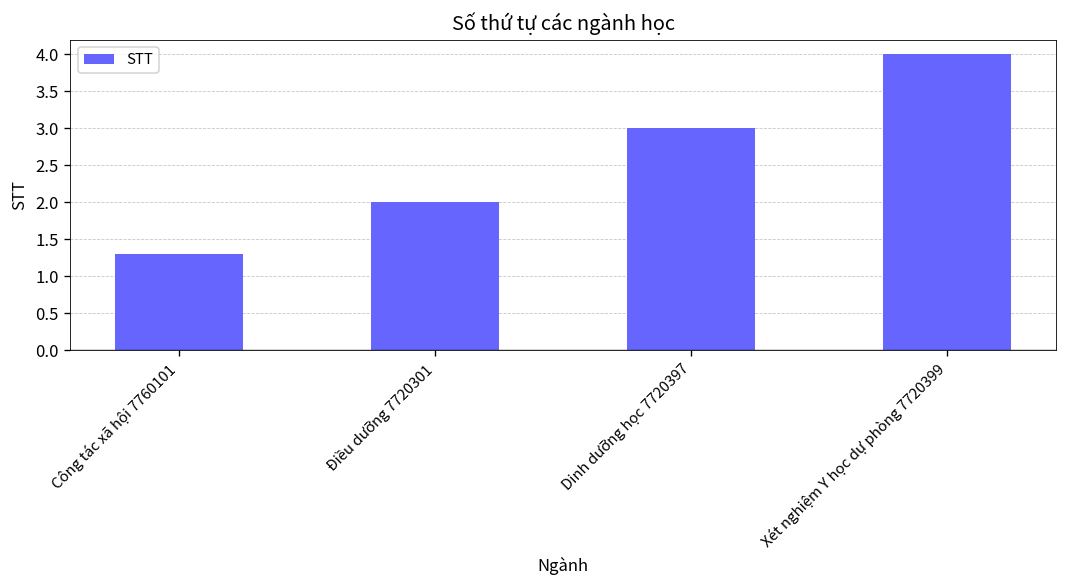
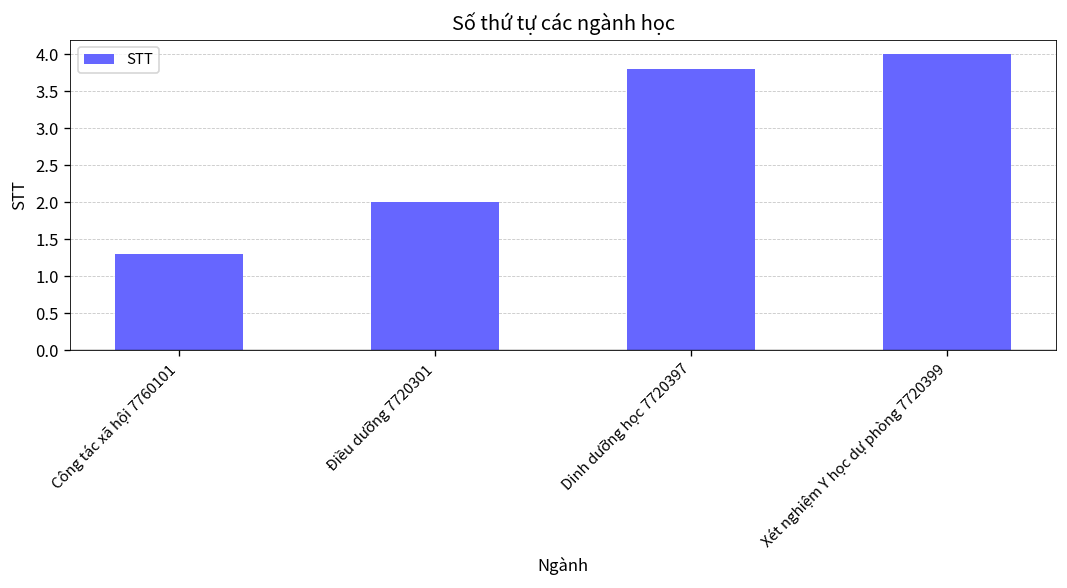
Dinh dưỡng học 7720397: 3.0 -> 3.8
